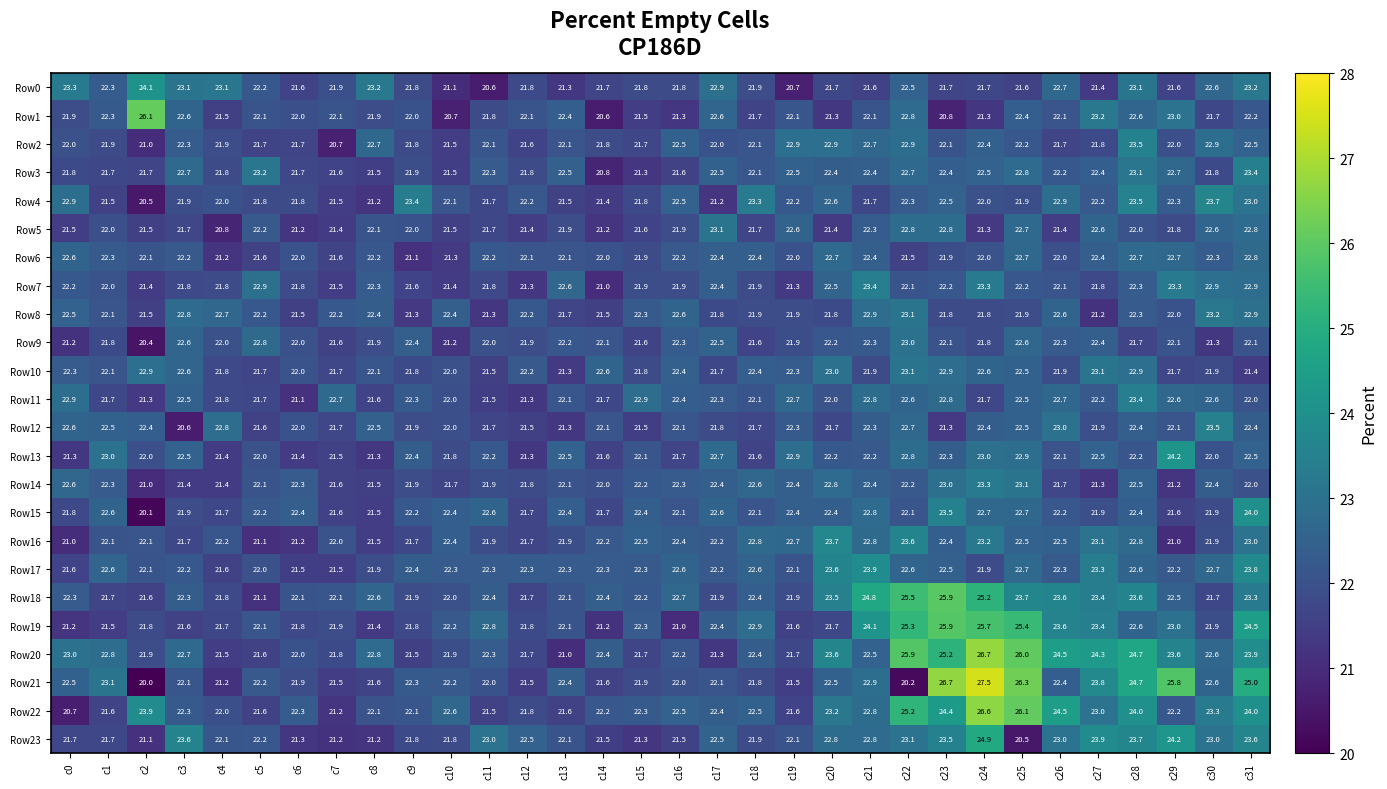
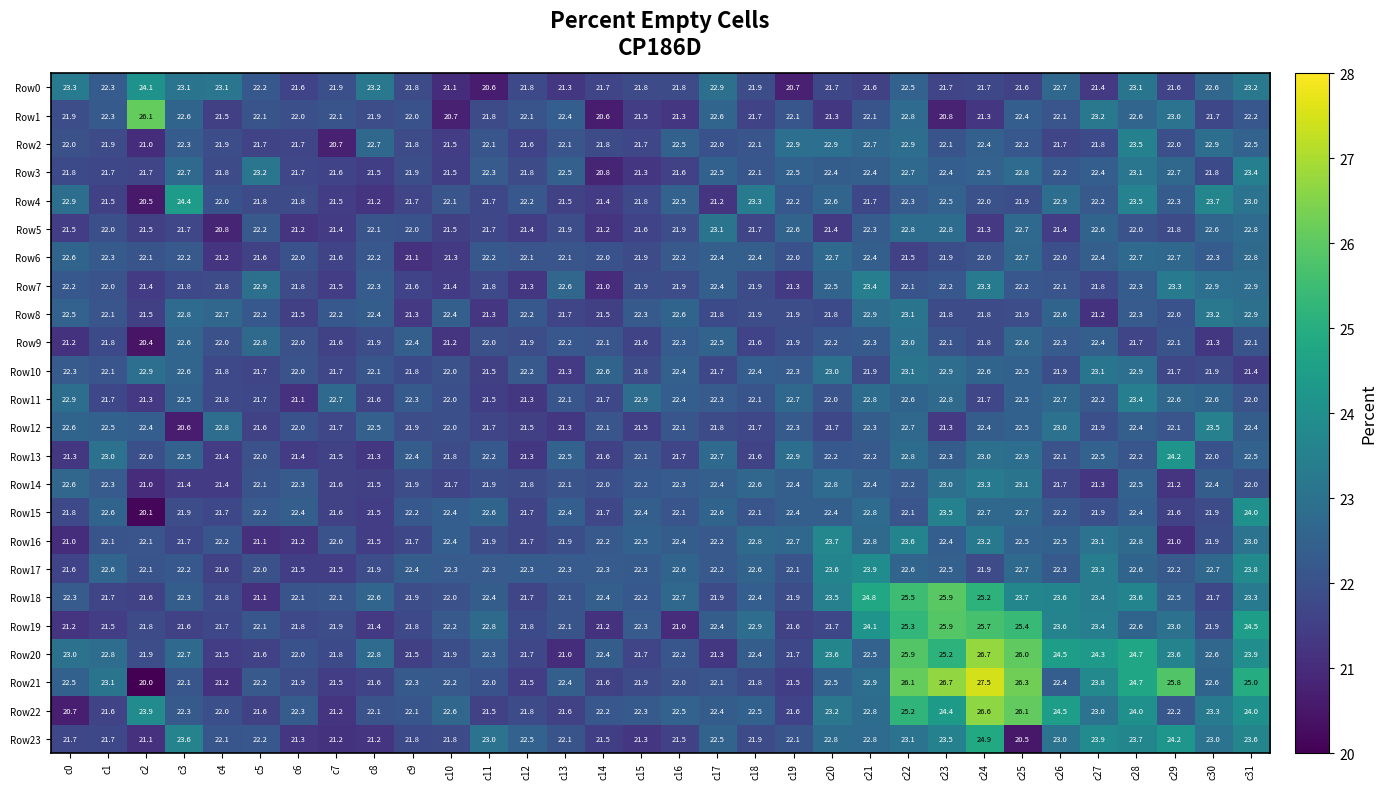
Row4, c3: 21.9 -> 24.4
Row4, c9: 23.4 -> 21.7
Row21, c22: 20.2 -> 26.1
